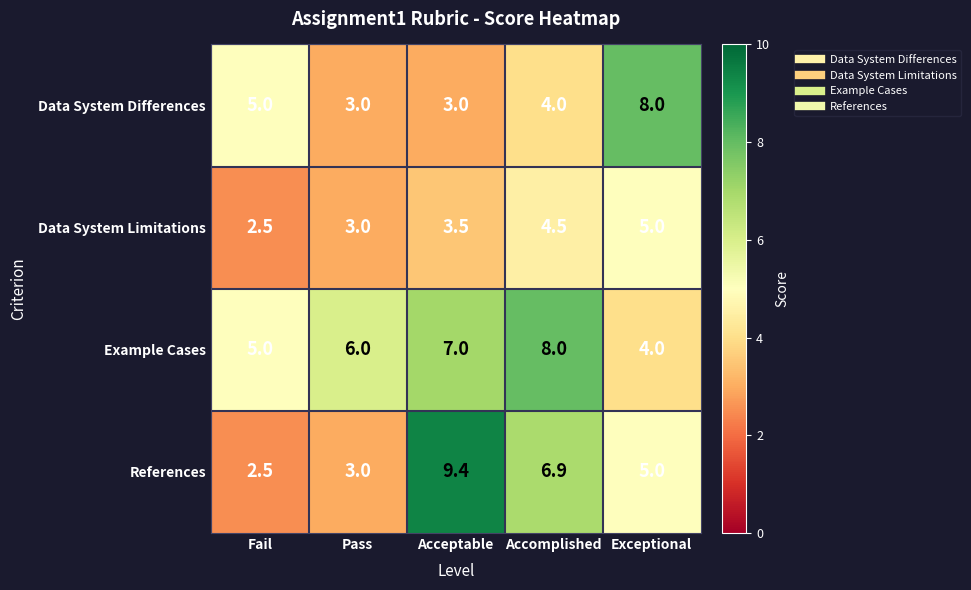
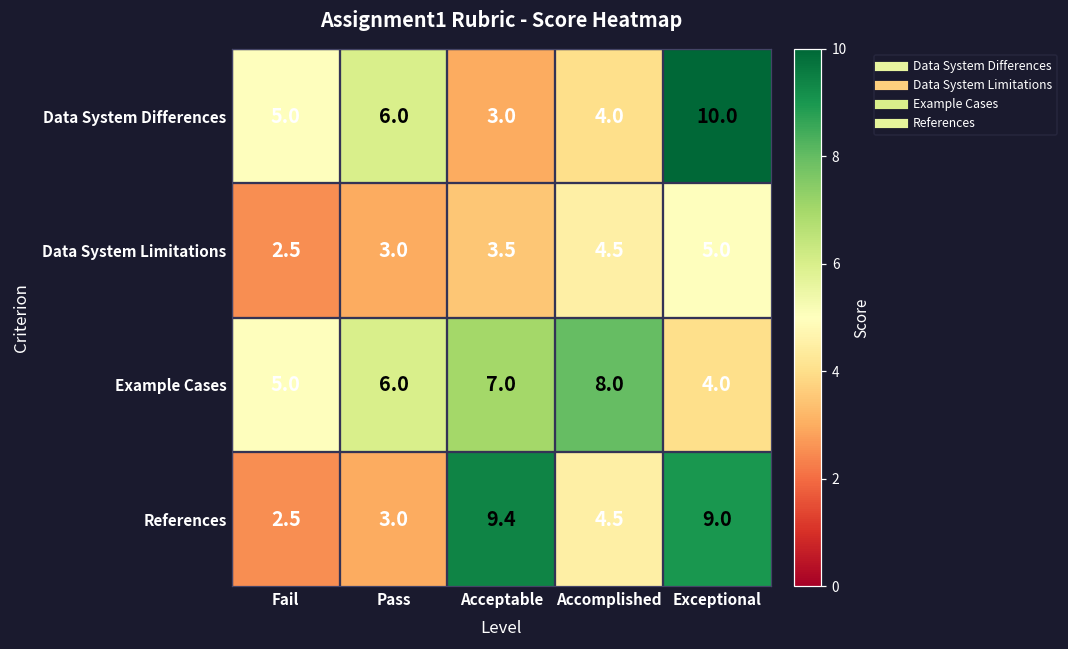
Data System Differences, Pass: 3.0 -> 6.0
Data System Differences, Exceptional: 8.0 -> 10.0
References, Accomplished: 6.9 -> 4.5
References, Exceptional: 5.0 -> 9.0
